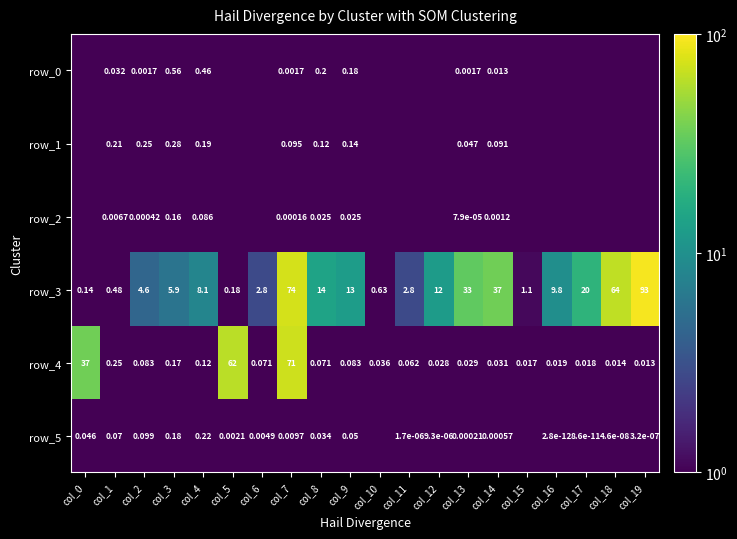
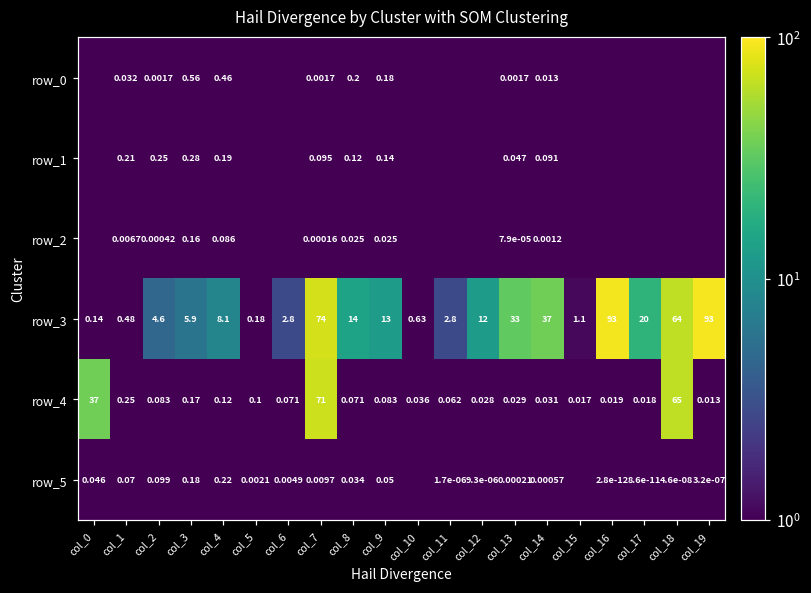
row_3, col_16: 9.8 -> 93
row_4, col_5: 62 -> 0.1
row_4, col_18: 0.014 -> 65
